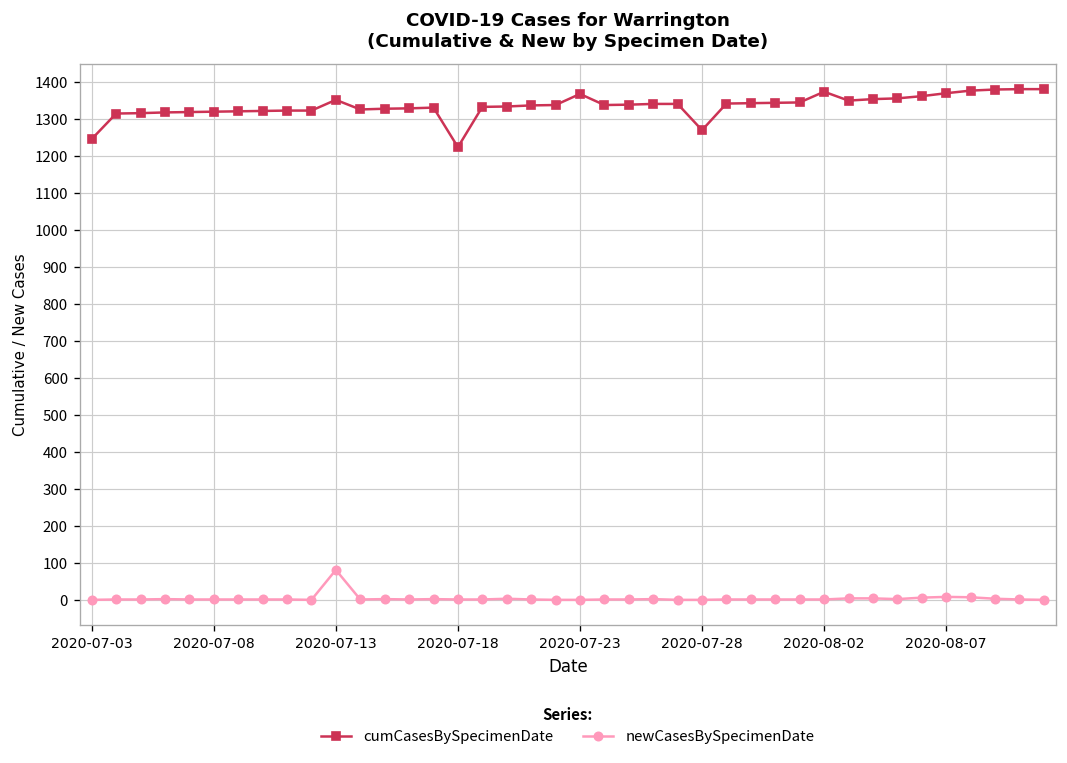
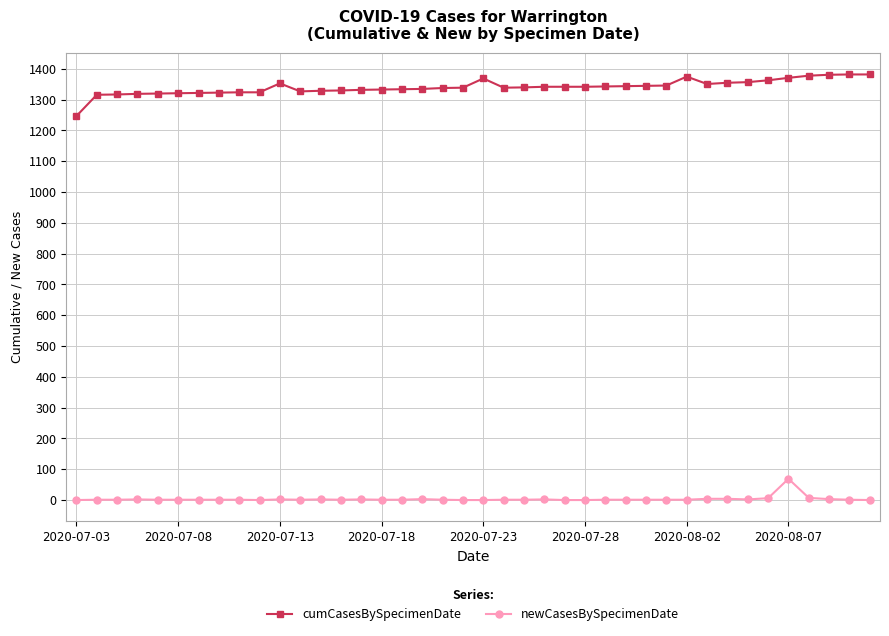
newCasesBySpecimenDate, 2020-07-13: 80 -> 0
cumCasesBySpecimenDate, 2020-07-18: 1230 -> 1330
cumCasesBySpecimenDate, 2020-07-28: 1270 -> 1340
newCasesBySpecimenDate, 2020-08-07: 10 -> 70
